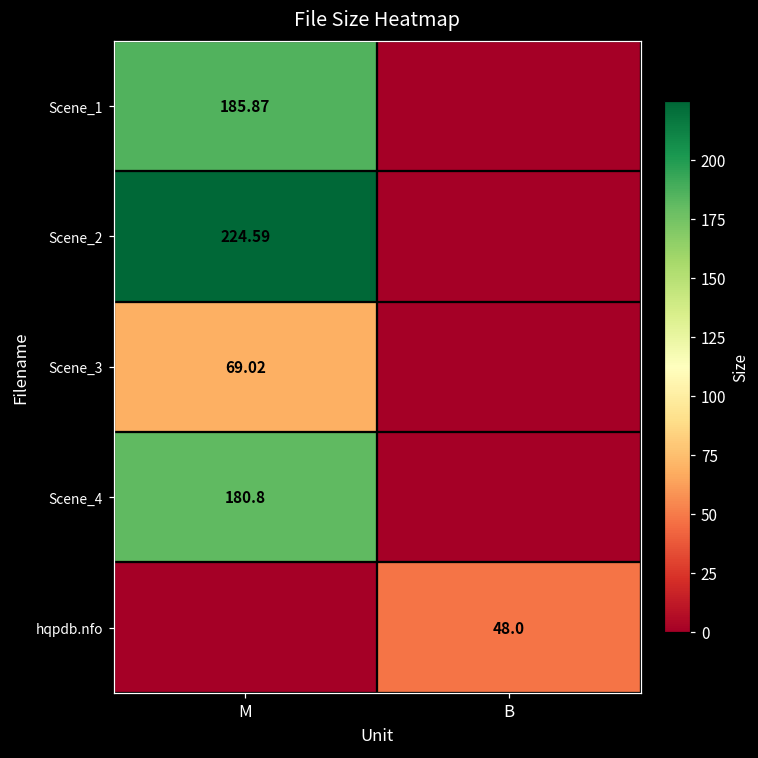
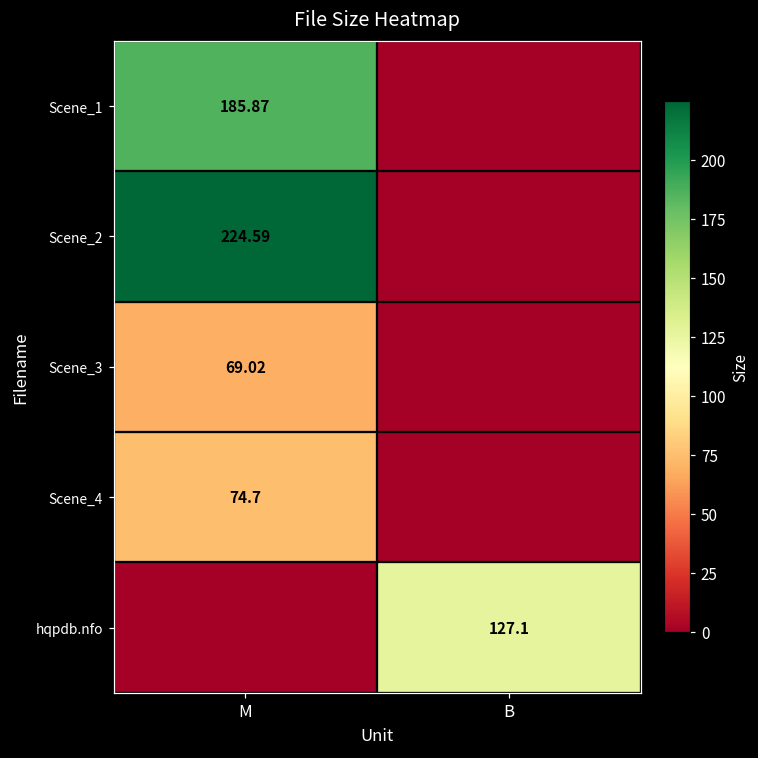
Scene_4, M: 180.8 -> 74.7
hqpdb.nfo, B: 48.0 -> 127.1
